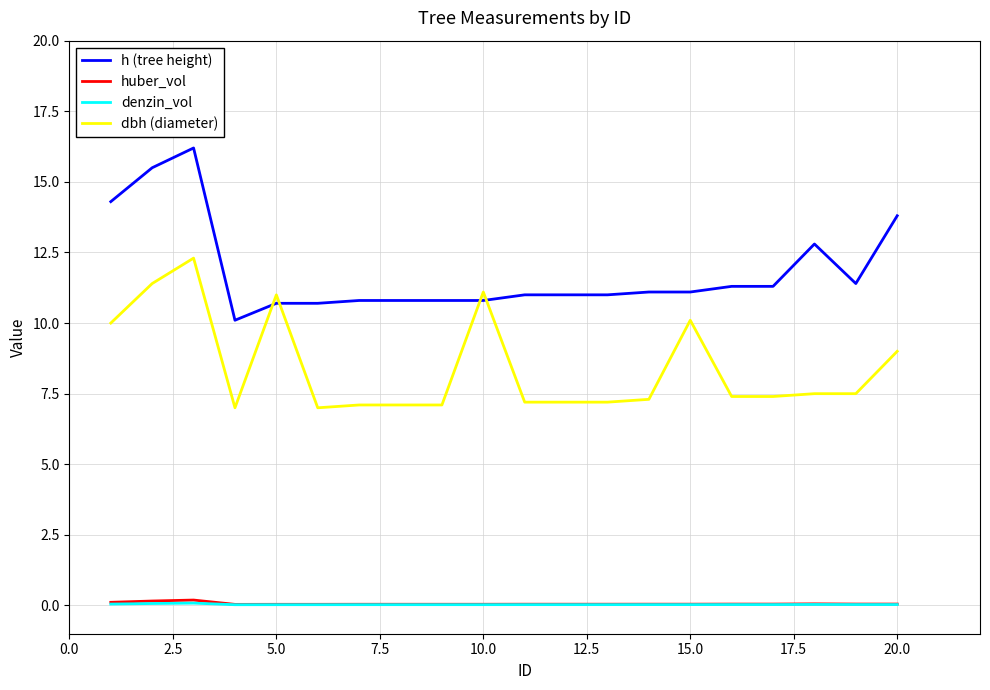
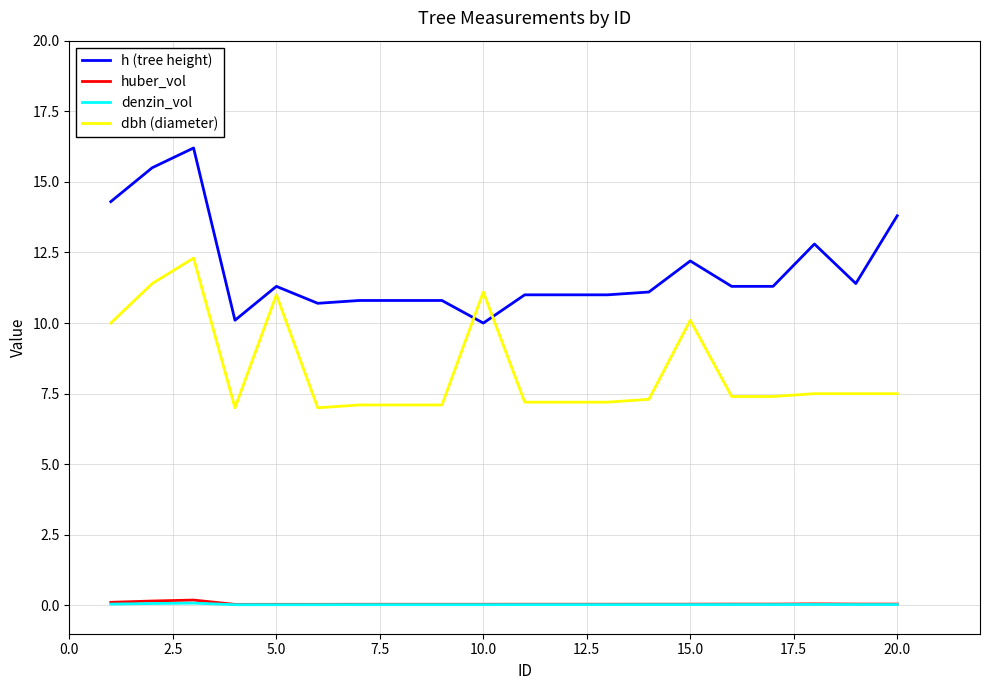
h (tree height), 5.0: 10.7 -> 11.3
h (tree height), 10.0: 10.8 -> 10.0
h (tree height), 15.0: 11.1 -> 12.2
dbh (diameter), 20.0: 9.0 -> 7.5
